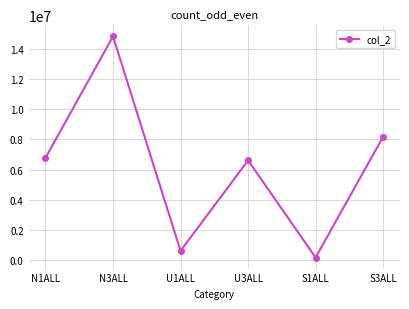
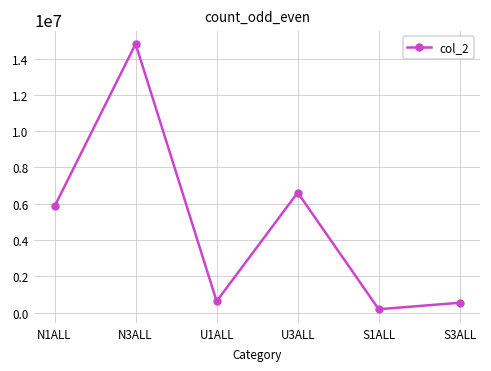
N1ALL: 6800000 -> 5900000
S3ALL: 8200000 -> 500000
